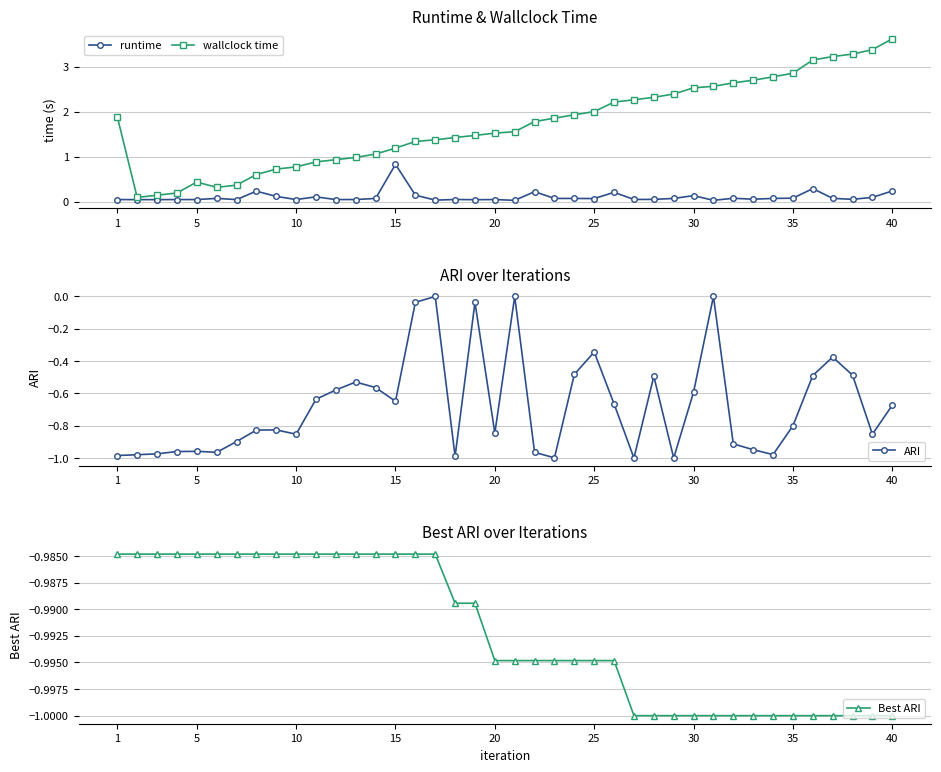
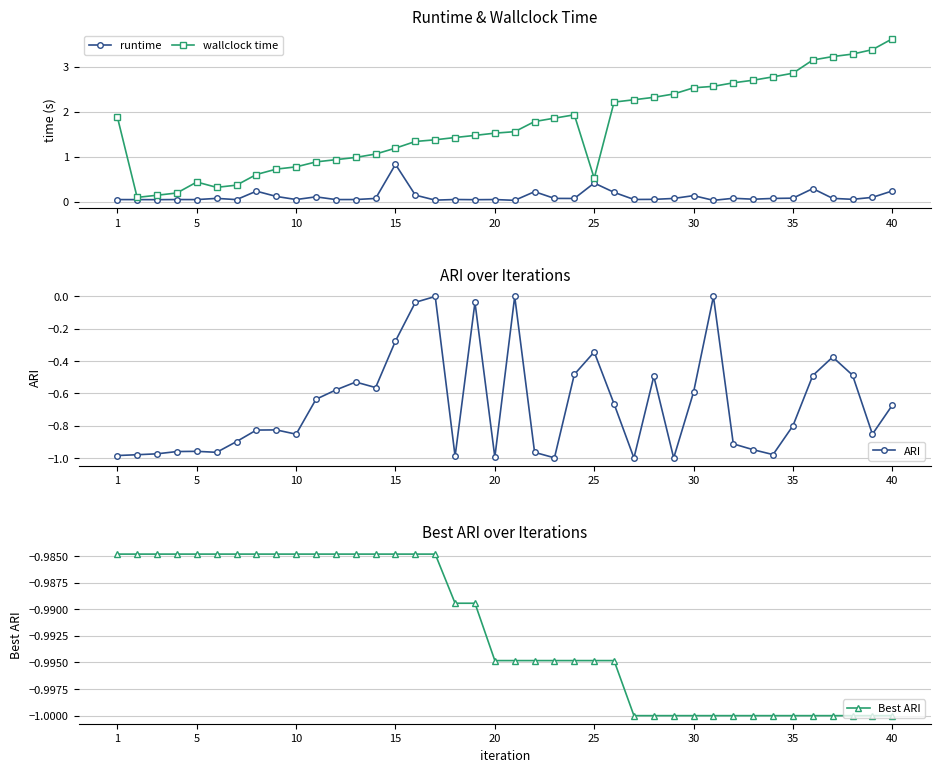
Runtime & Wallclock Time, runtime, 25: 0.1 -> 0.4
Runtime & Wallclock Time, wallclock time, 25: 2.0 -> 0.5
ARI over Iterations, 15: -0.65 -> -0.28
ARI over Iterations, 20: -0.85 -> -0.99
